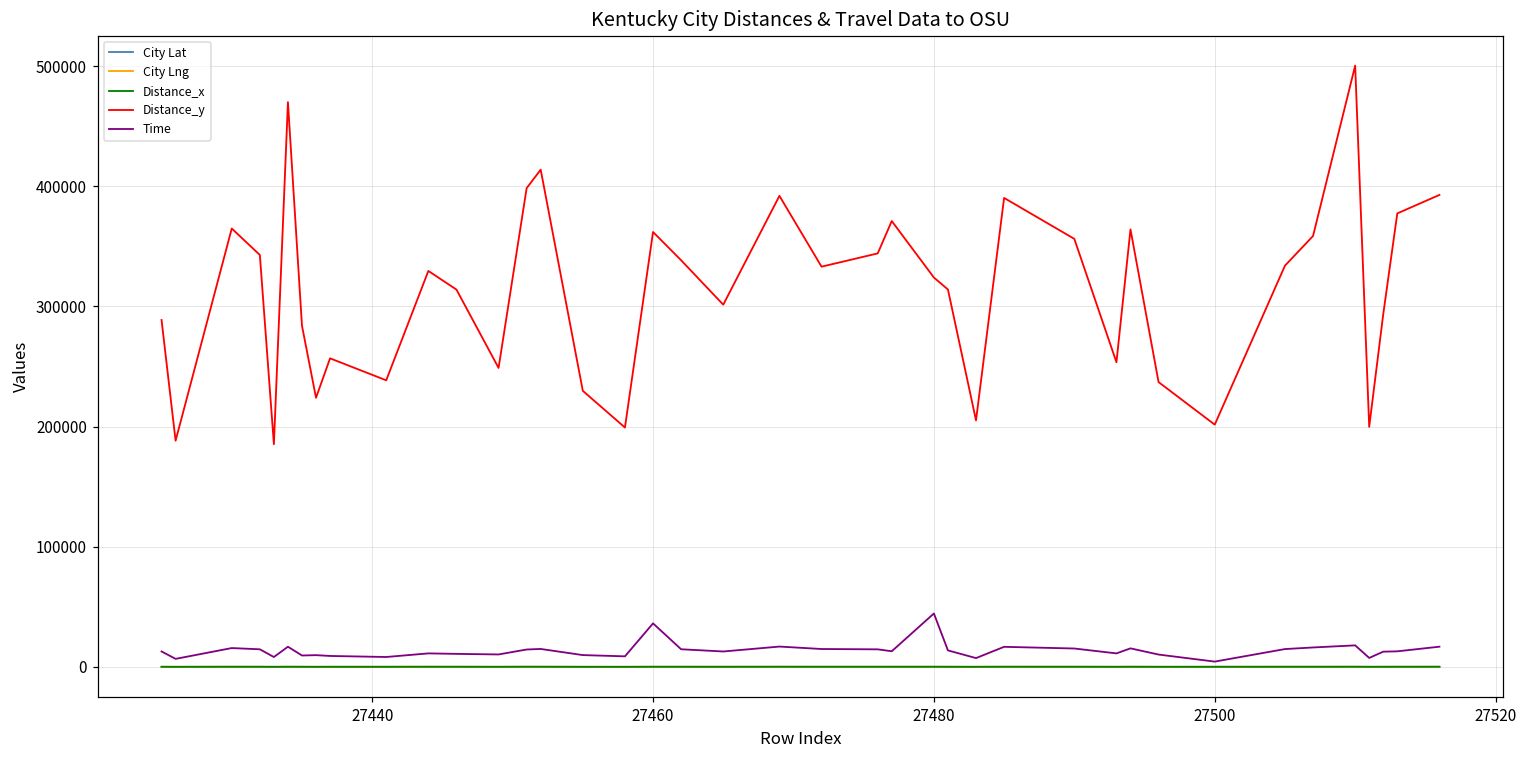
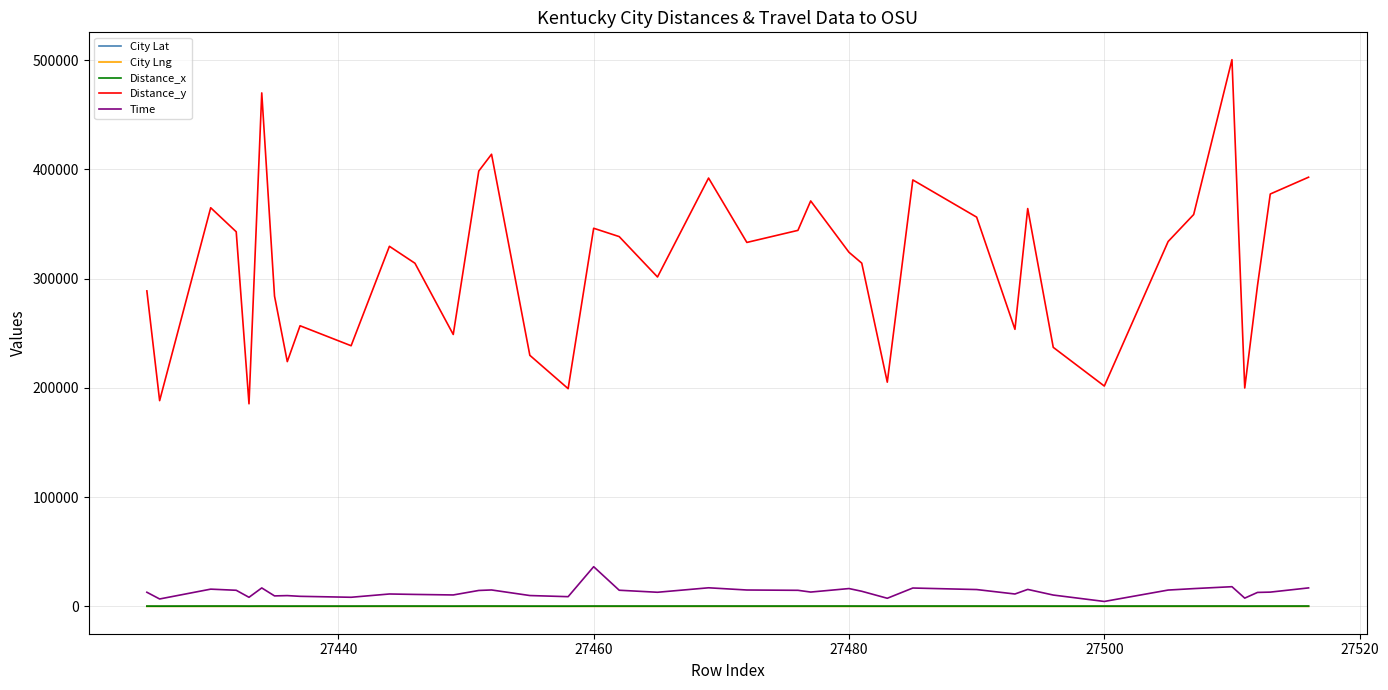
Distance_y, 27460: 362000 -> 346000
Time, 27480: 44000 -> 16000
